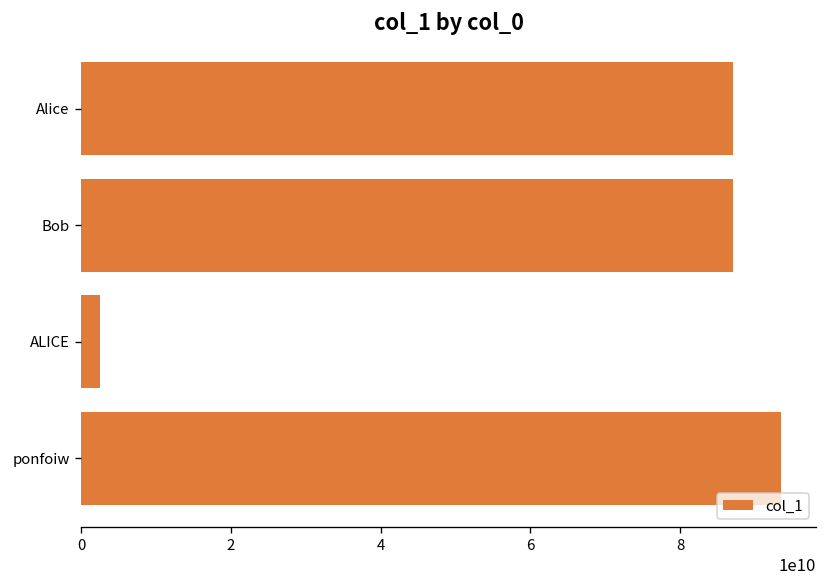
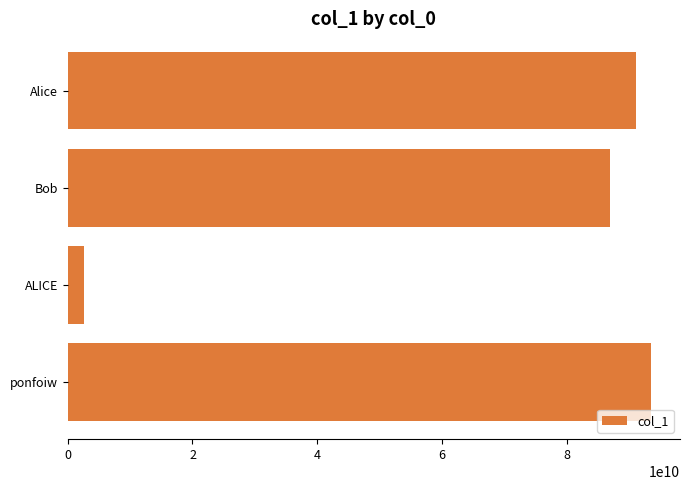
Alice: 87000000000 -> 91000000000
